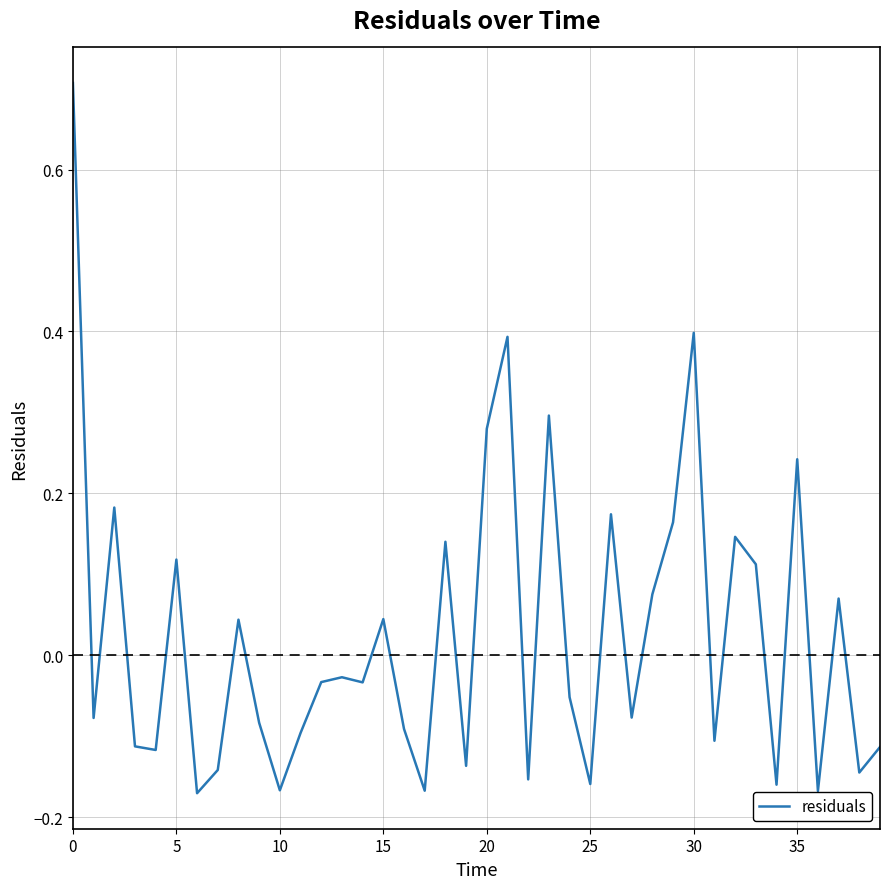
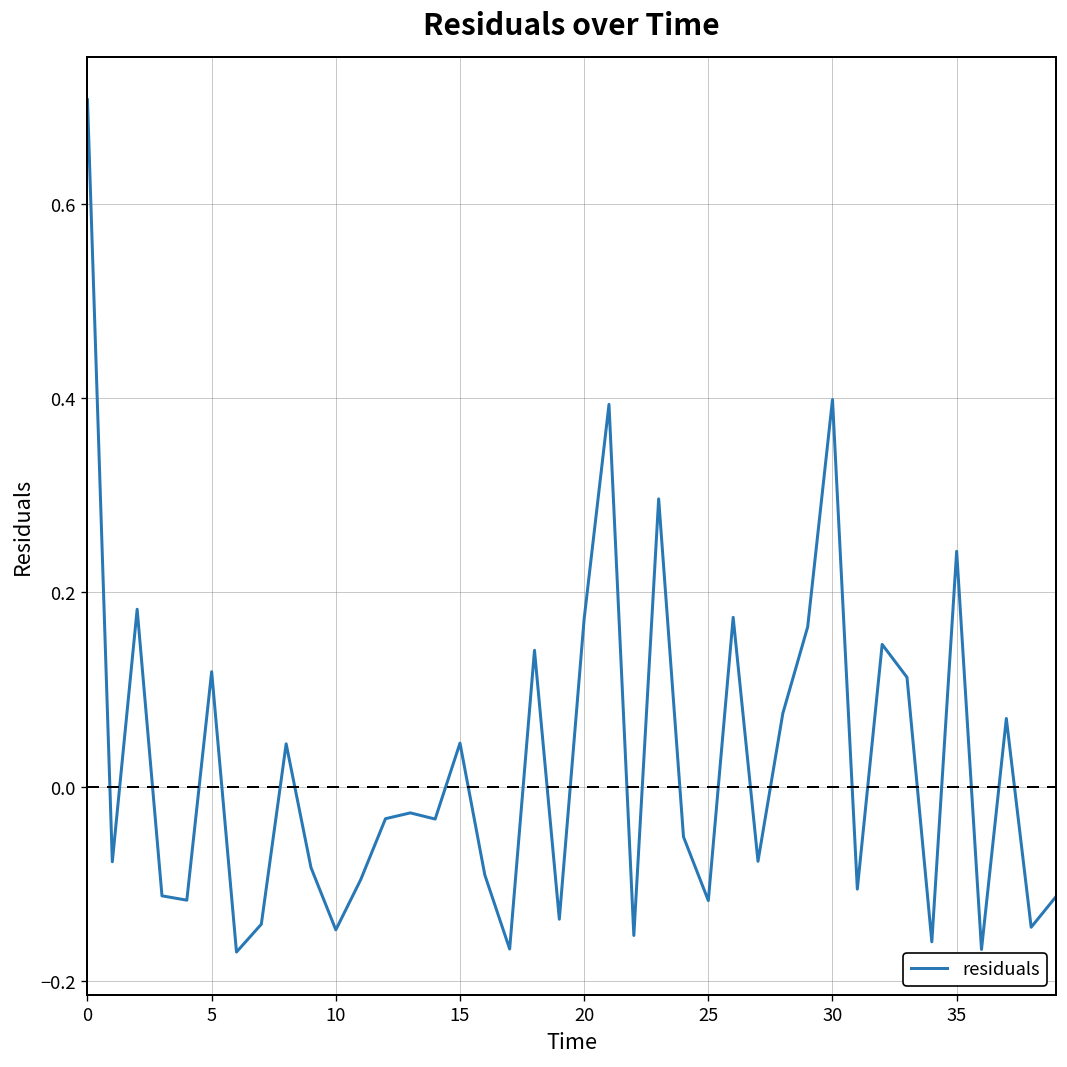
10: -0.17 -> -0.15
20: 0.28 -> 0.17
25: -0.16 -> -0.12
